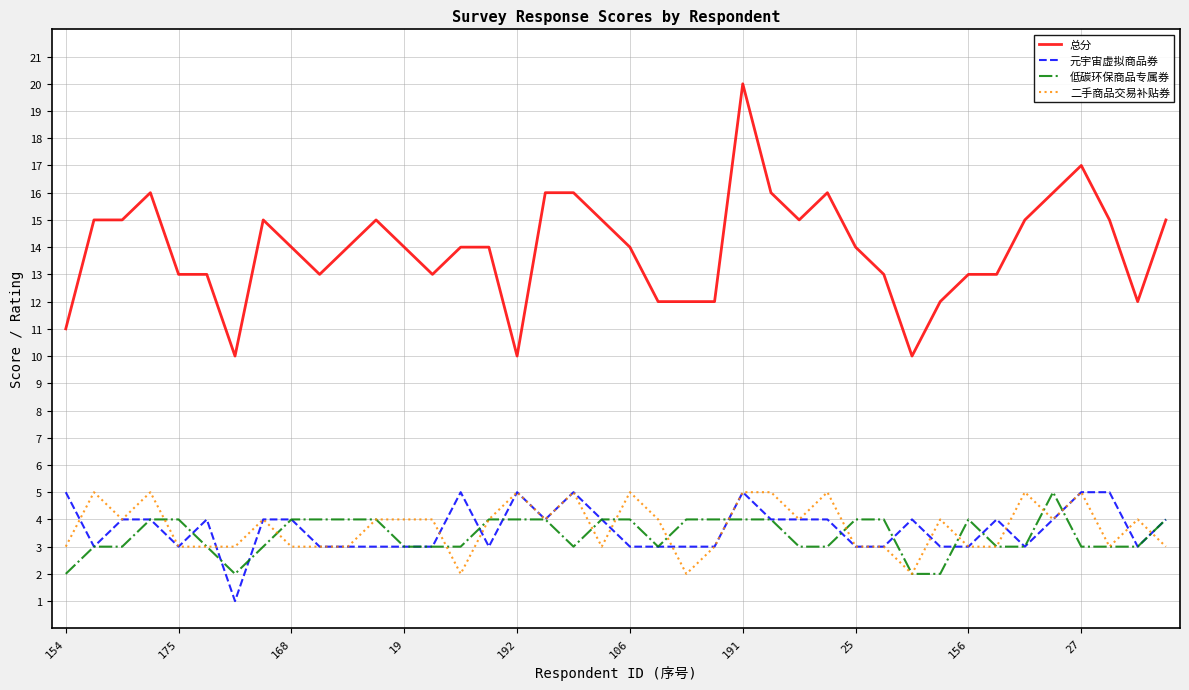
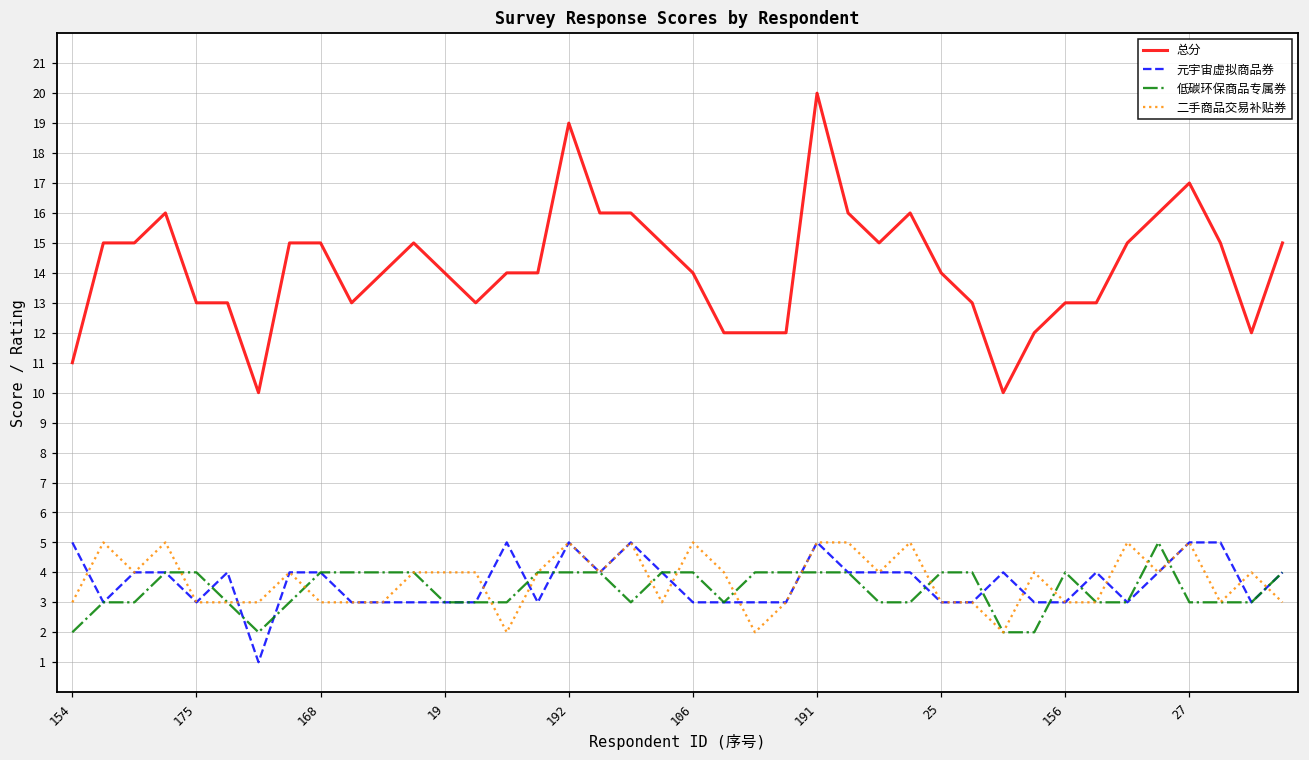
总分, 168: 14 -> 15
总分, 192: 10 -> 19
